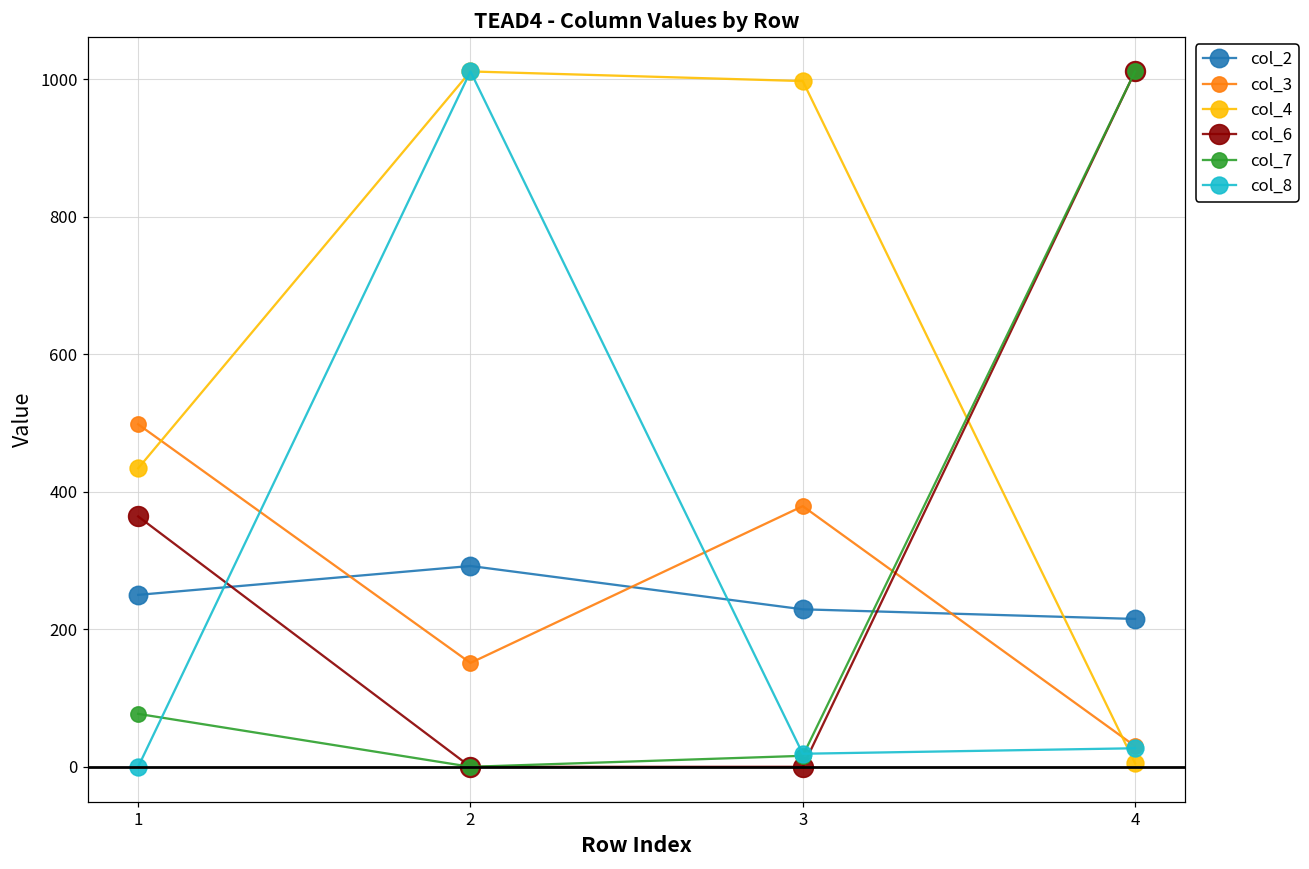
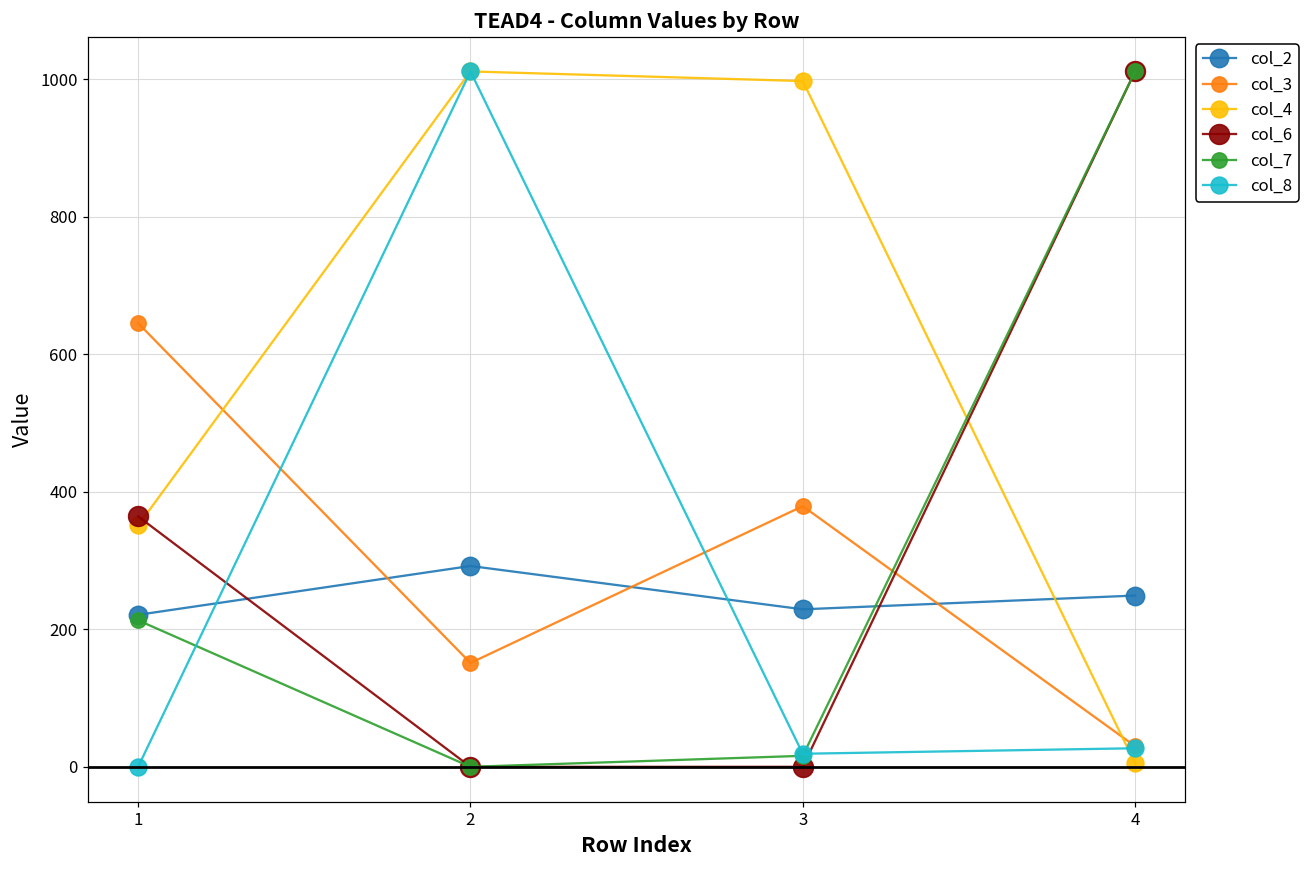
col_2, 1: 250 -> 220
col_3, 1: 500 -> 650
col_4, 1: 430 -> 350
col_7, 1: 80 -> 210
col_2, 4: 220 -> 250
